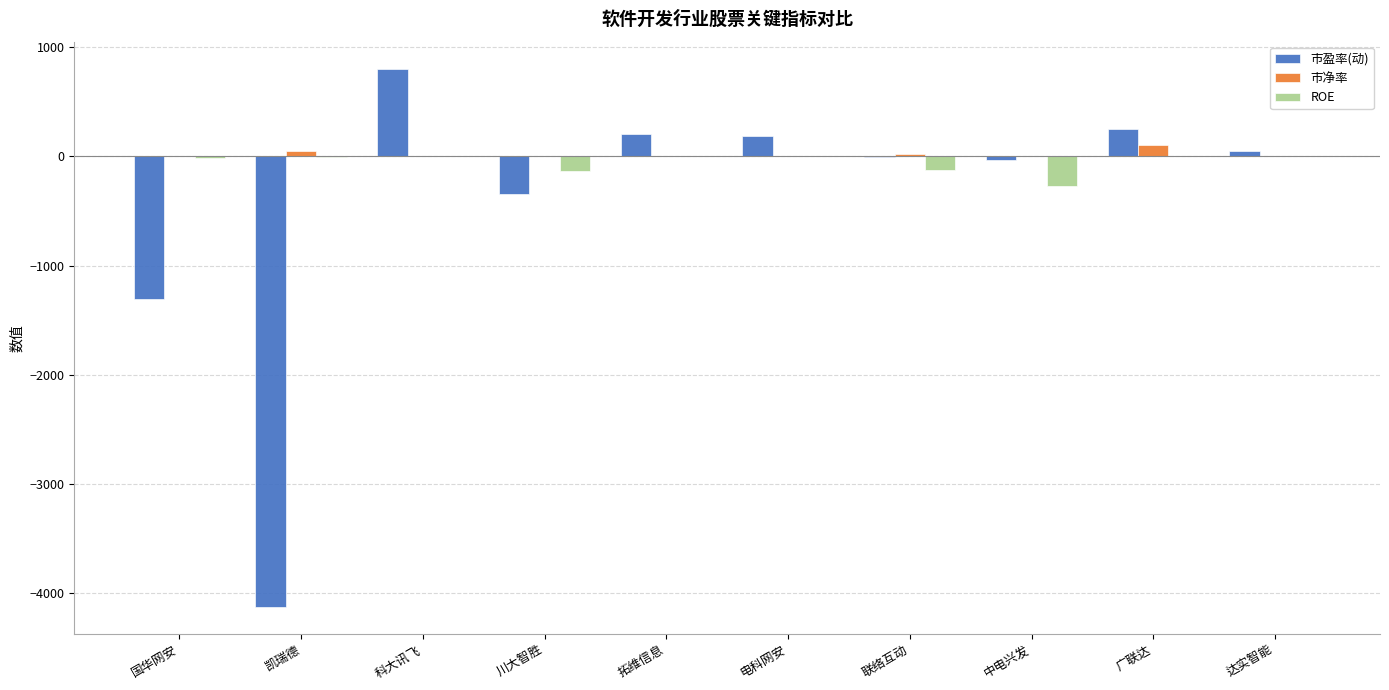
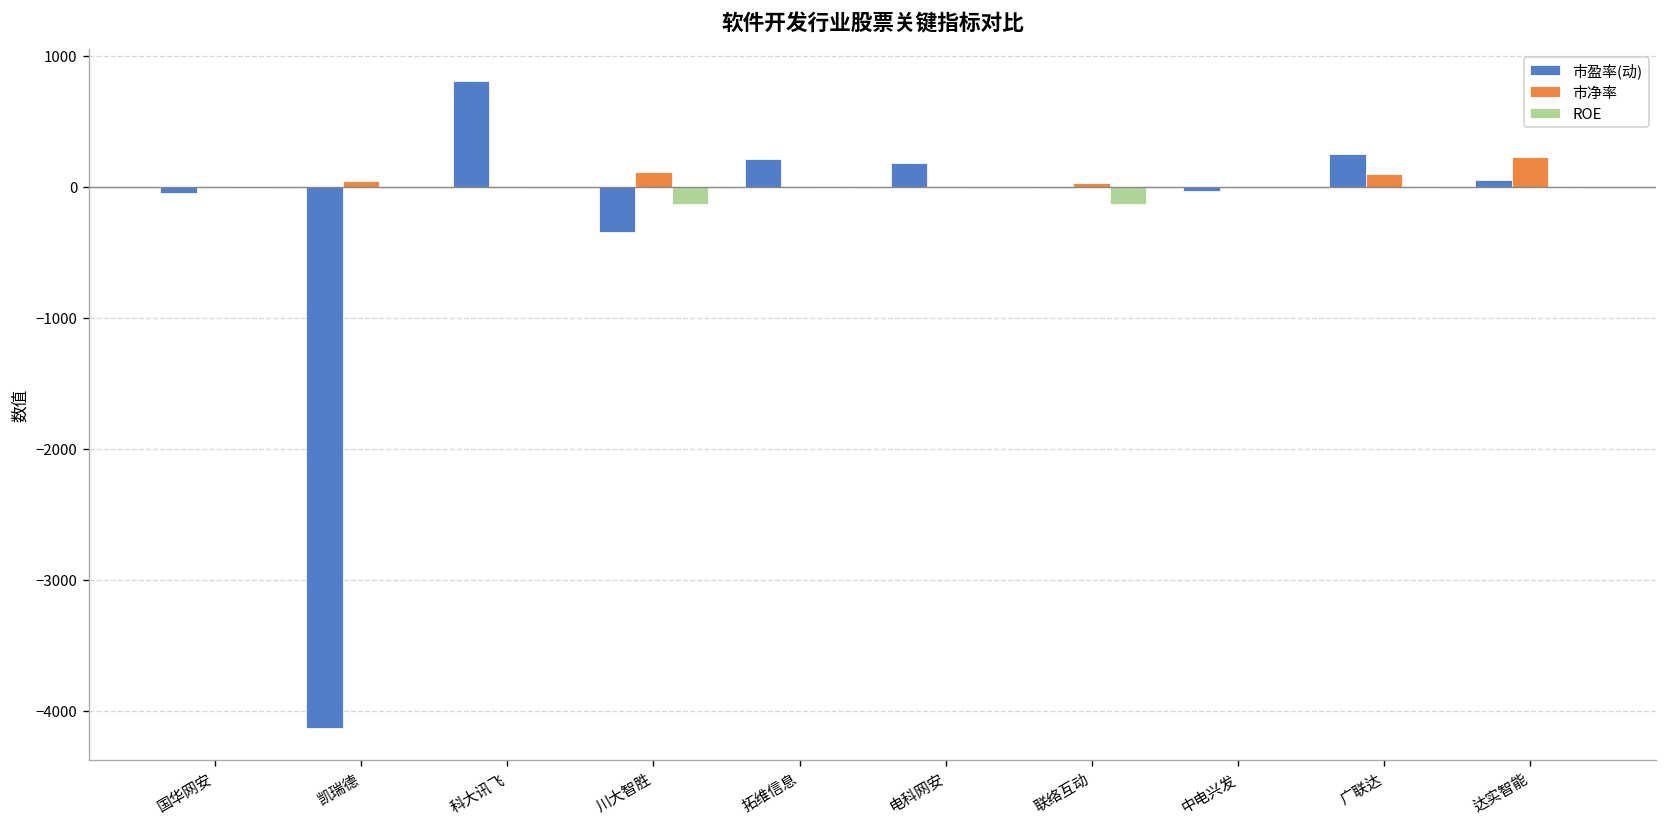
市盈率(动), 国华网安: -1300 -> -50
市净率, 川大智胜: 0 -> 120
ROE, 中电兴发: -270 -> 0
市净率, 达实智能: 0 -> 230
